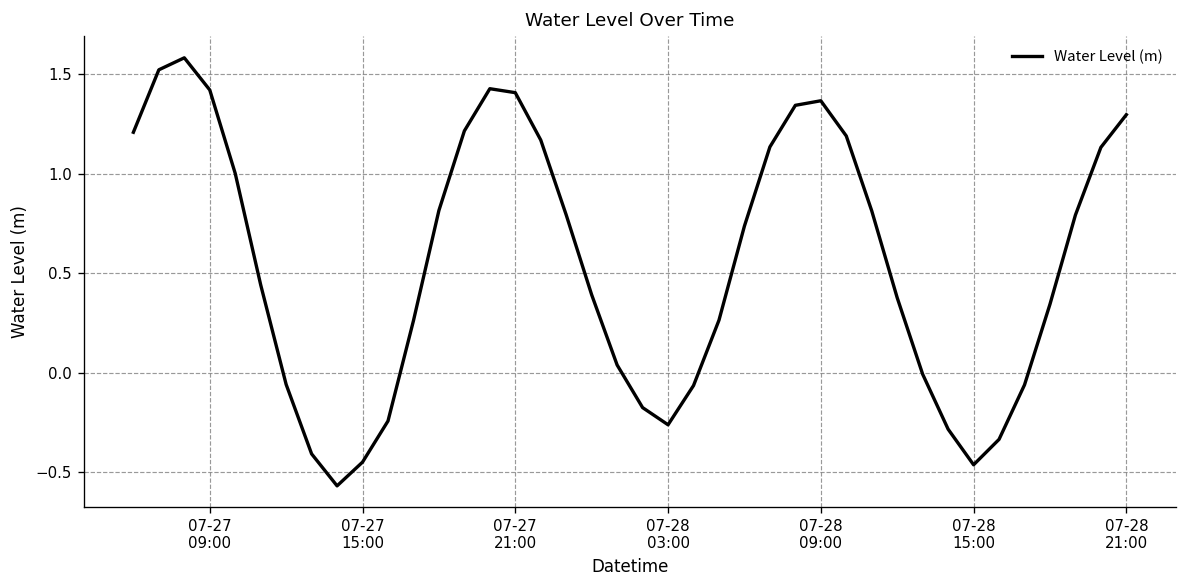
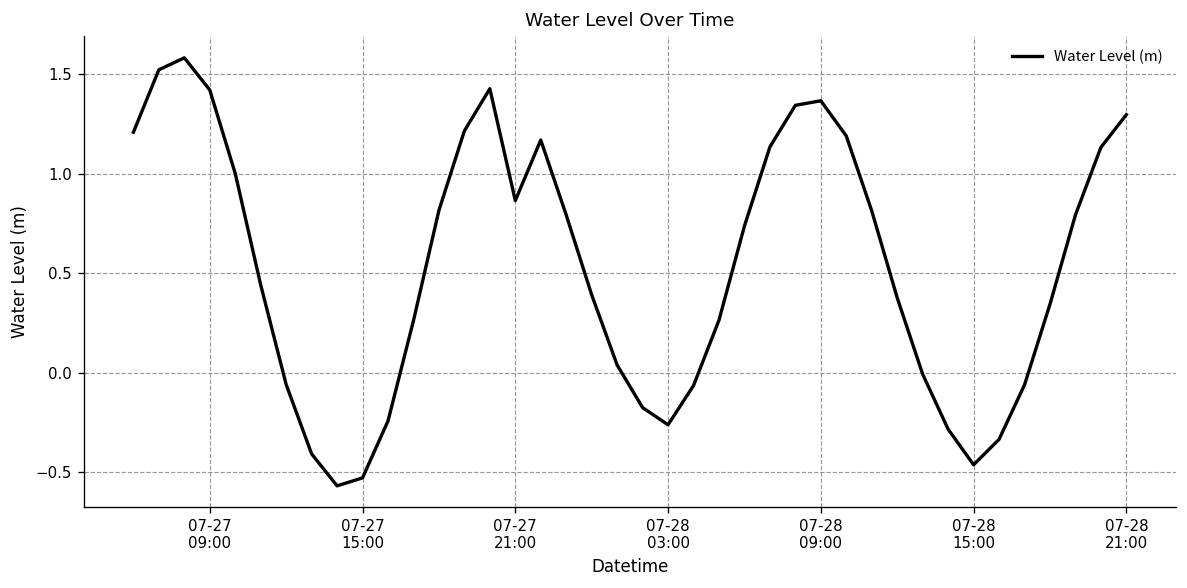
07-27 15:00: -0.45 -> -0.53
07-27 21:00: 1.41 -> 0.86
